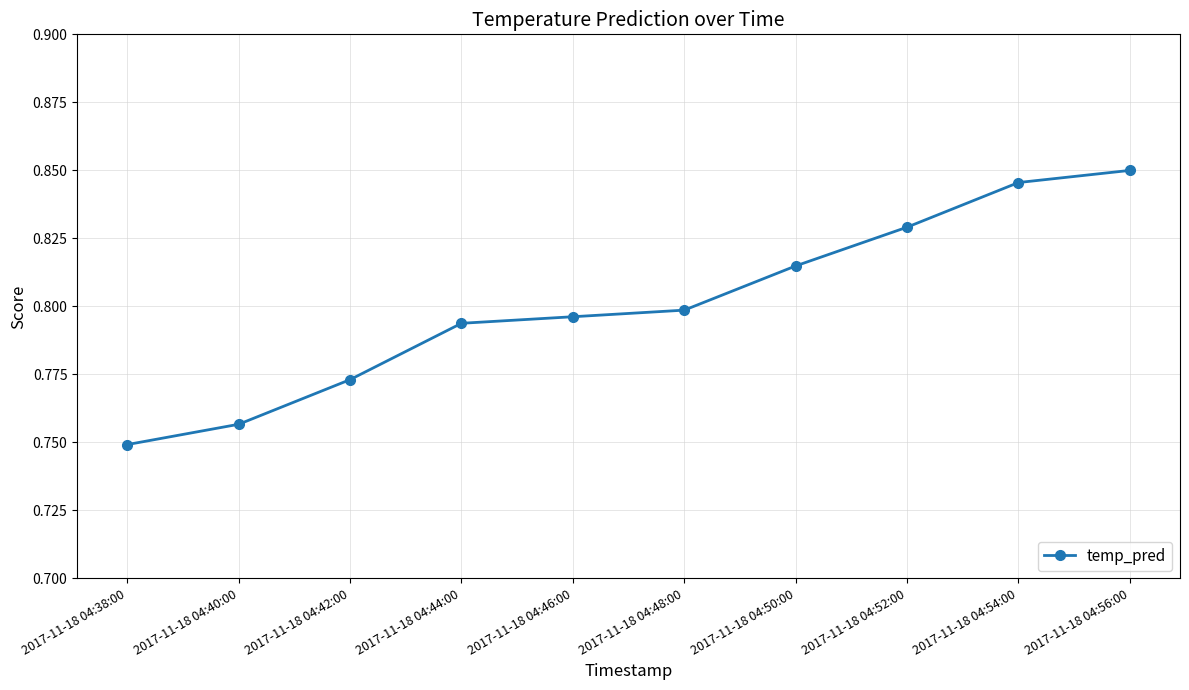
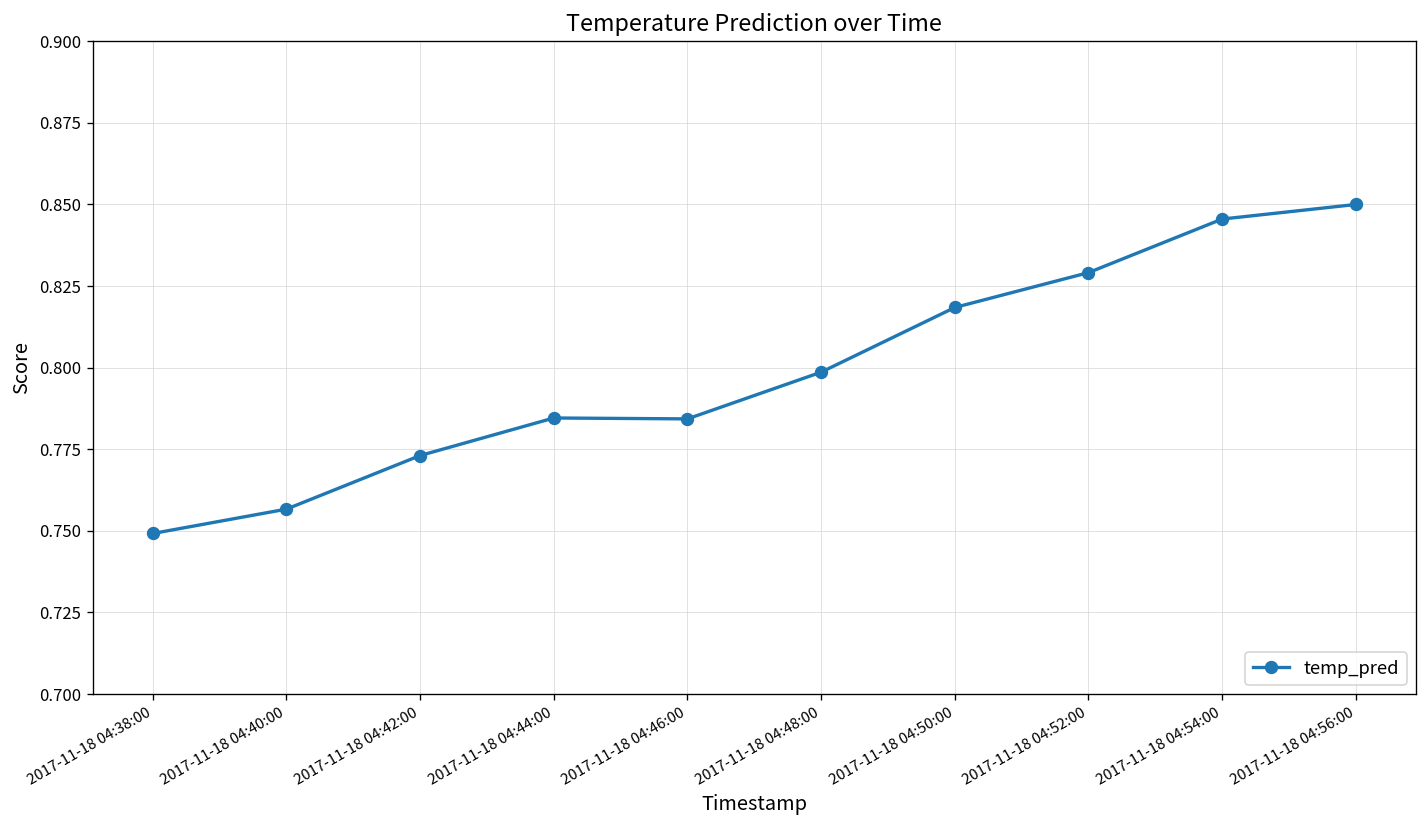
2017-11-18 04:44:00: 0.794 -> 0.785
2017-11-18 04:46:00: 0.796 -> 0.784
2017-11-18 04:50:00: 0.815 -> 0.818
